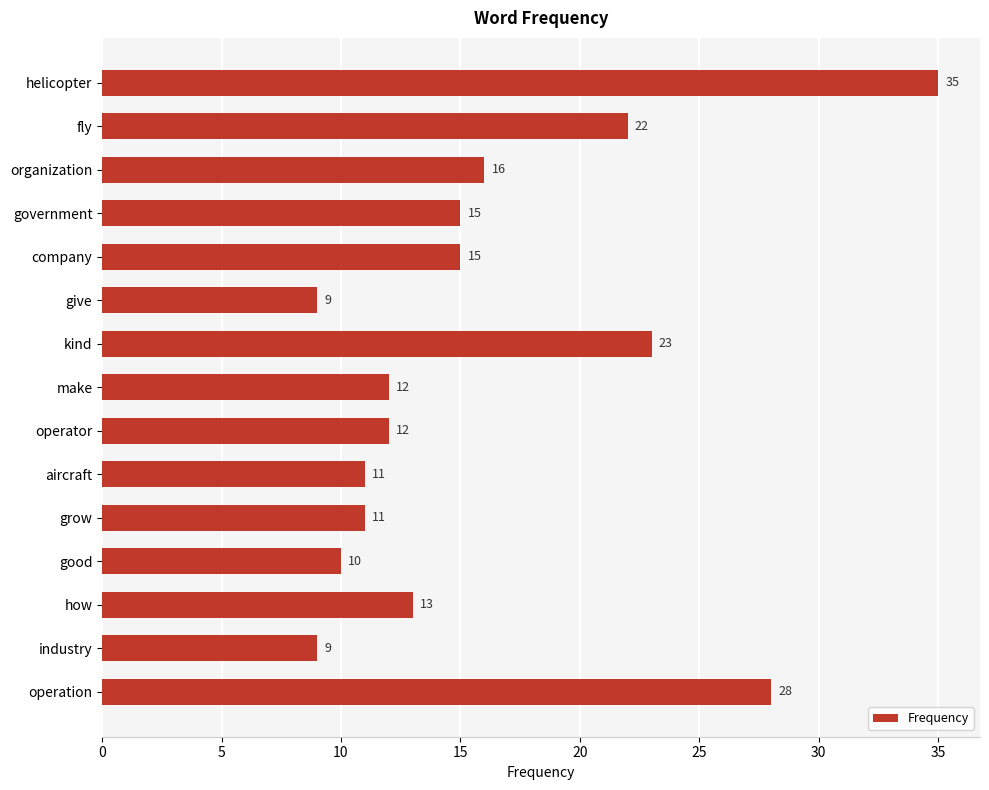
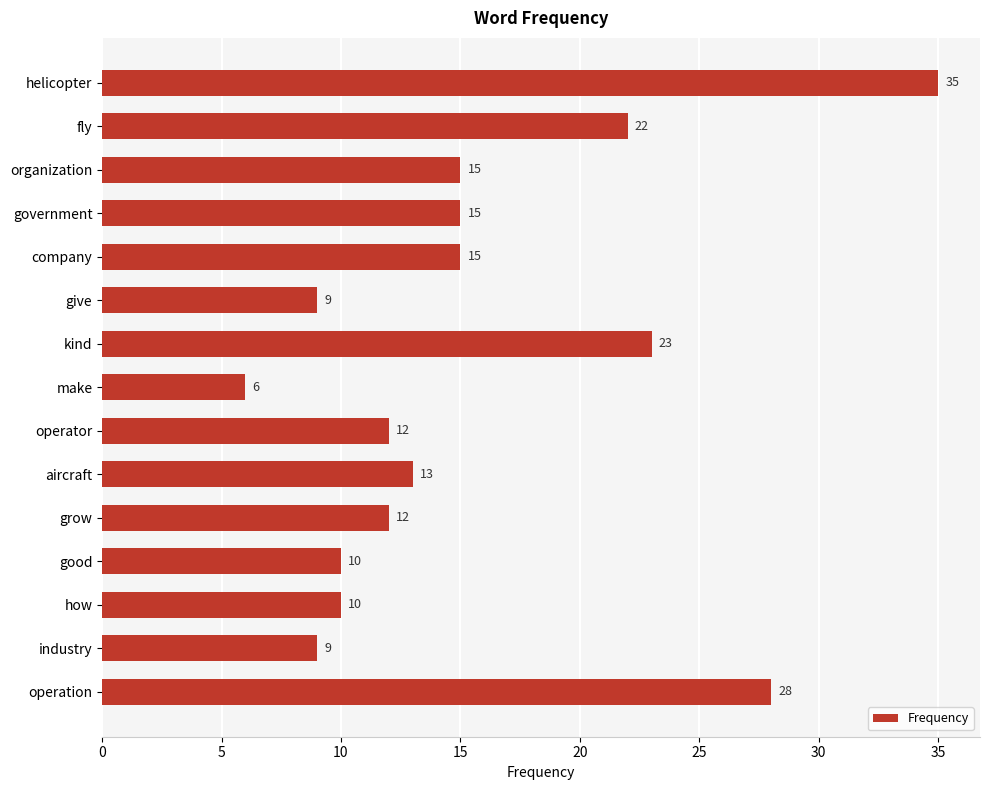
organization: 16 -> 15
make: 12 -> 6
aircraft: 11 -> 13
grow: 11 -> 12
how: 13 -> 10
